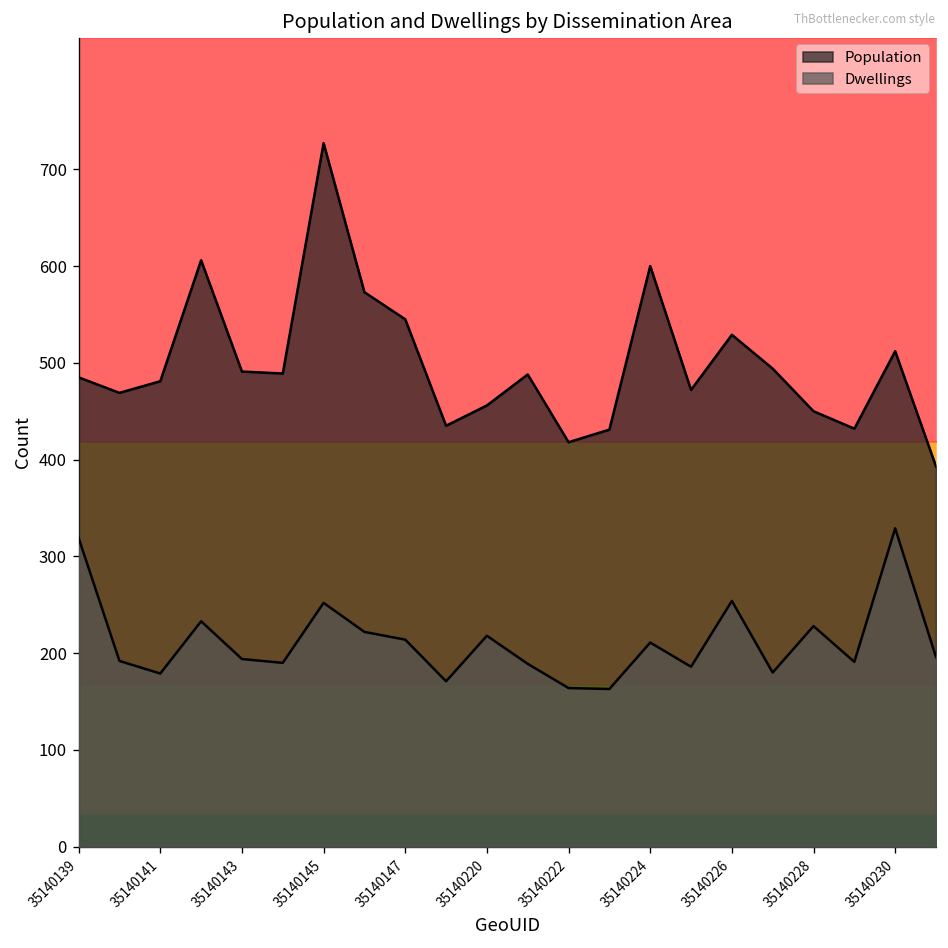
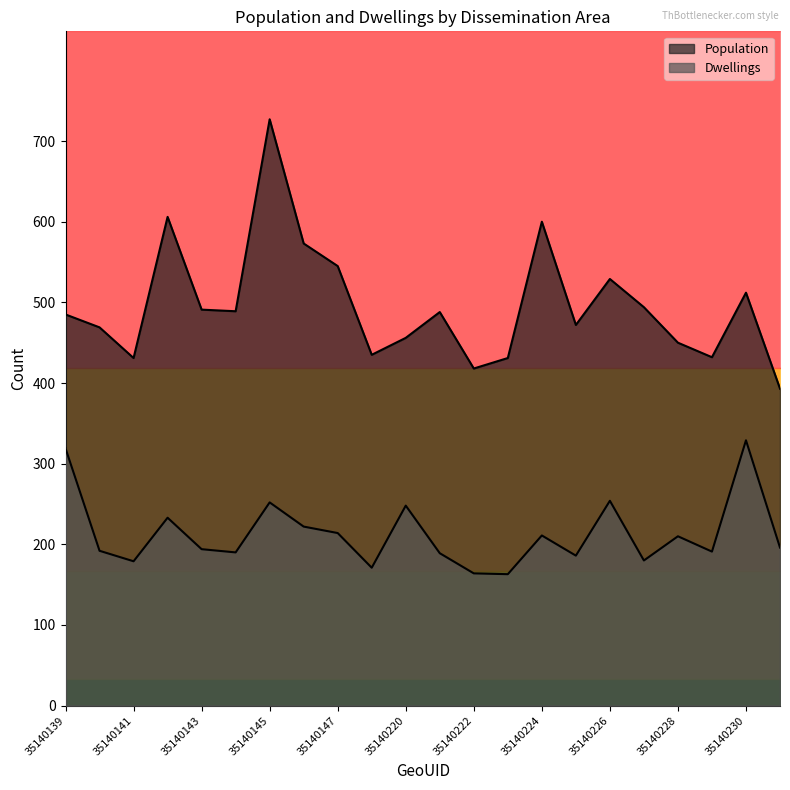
Population, 35140141: 480 -> 430
Dwellings, 35140220: 220 -> 250
Dwellings, 35140228: 230 -> 210
